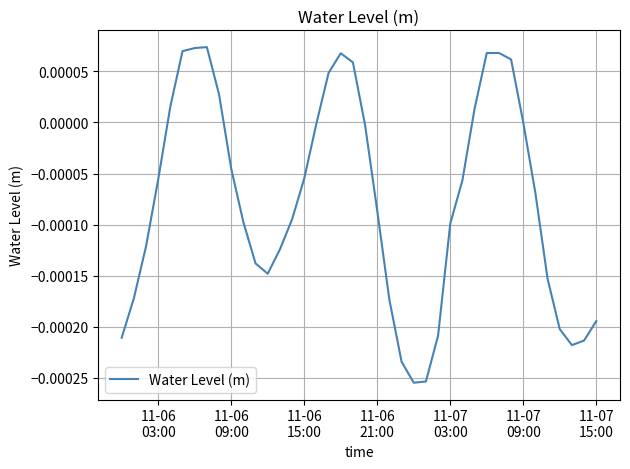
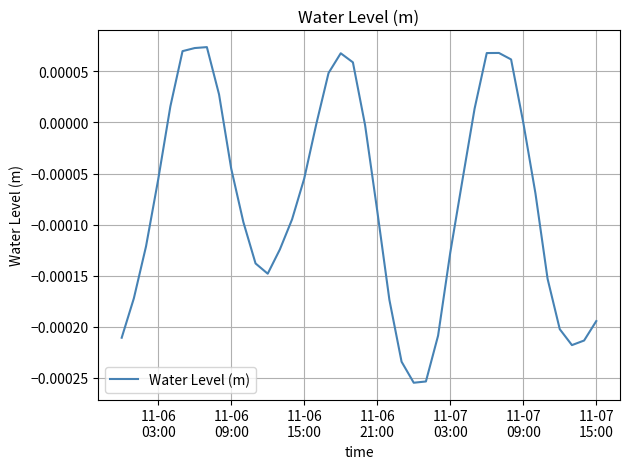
11-07 03:00: -0.000099 -> -0.000128
